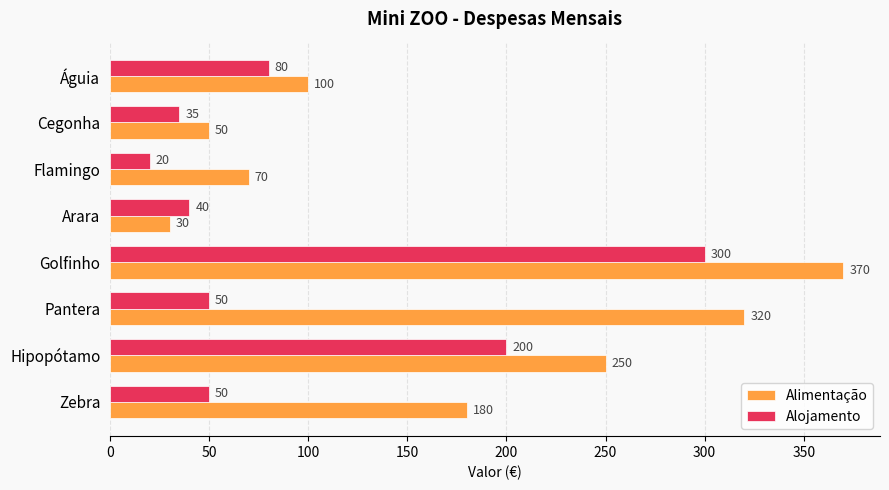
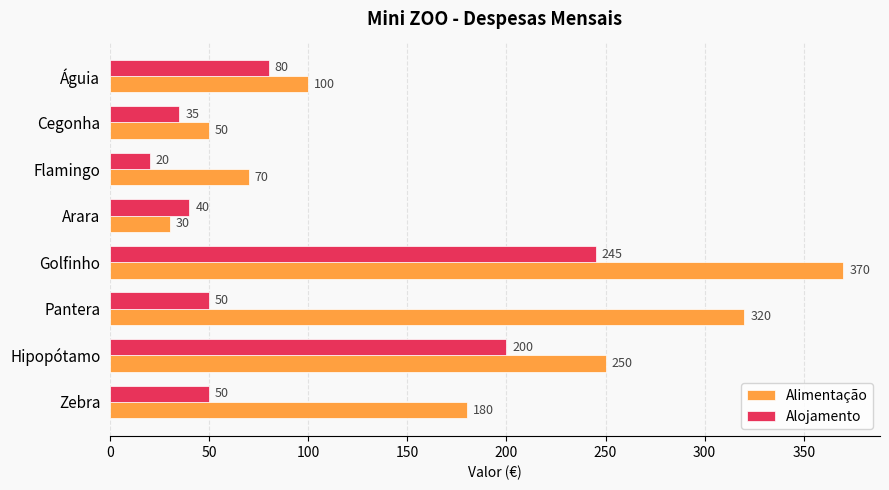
Alojamento, Golfinho: 300 -> 245
